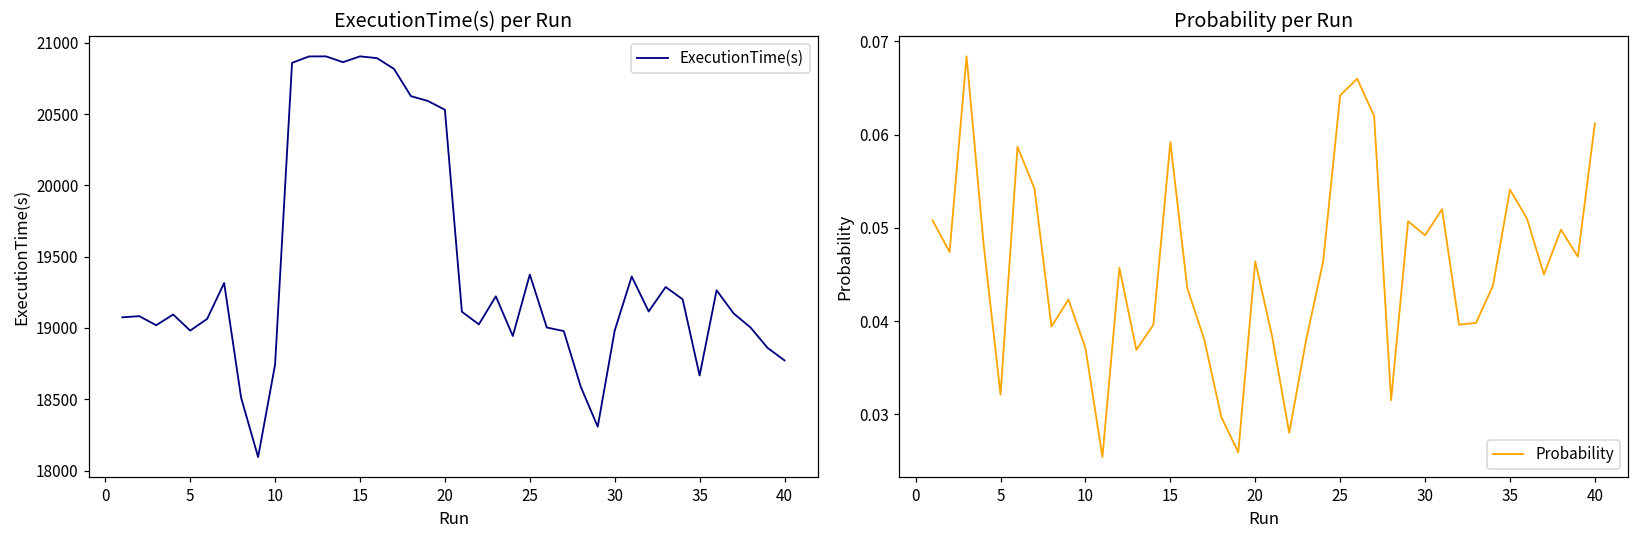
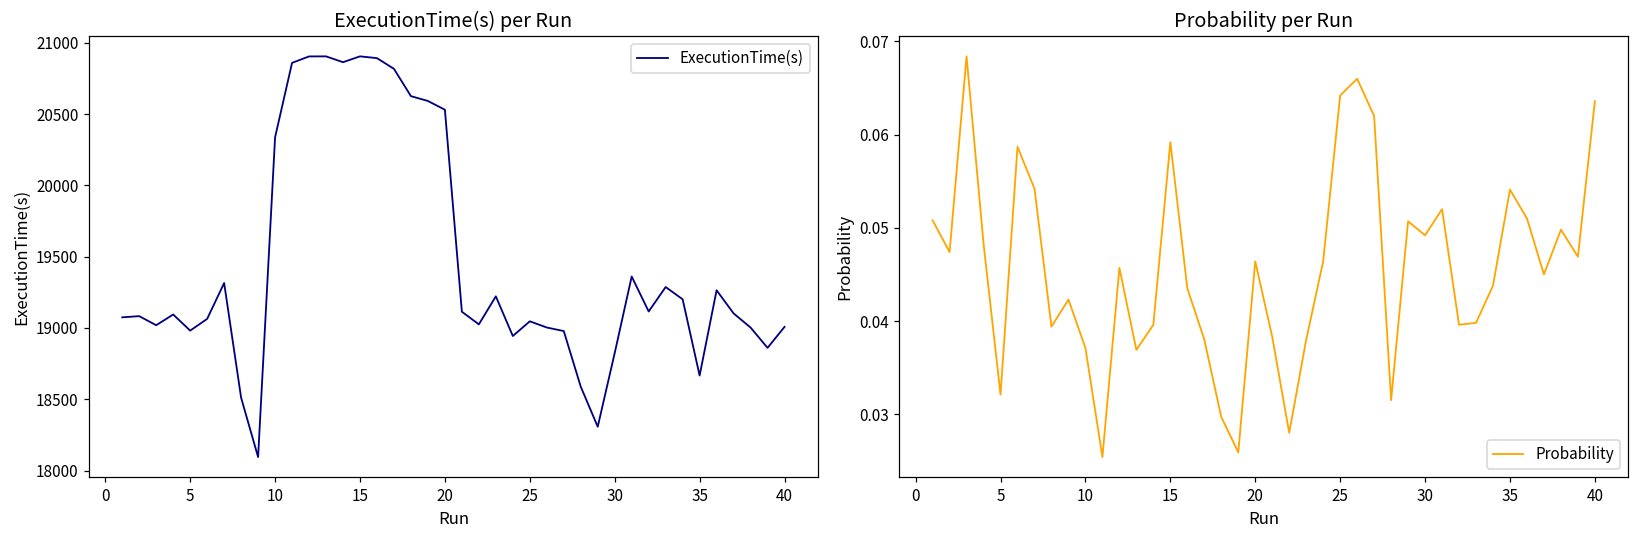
ExecutionTime(s) per Run, 10: 18740 -> 20340
ExecutionTime(s) per Run, 25: 19370 -> 19050
ExecutionTime(s) per Run, 30: 18980 -> 18820
ExecutionTime(s) per Run, 40: 18770 -> 19010
Probability per Run, 40: 0.061 -> 0.064
